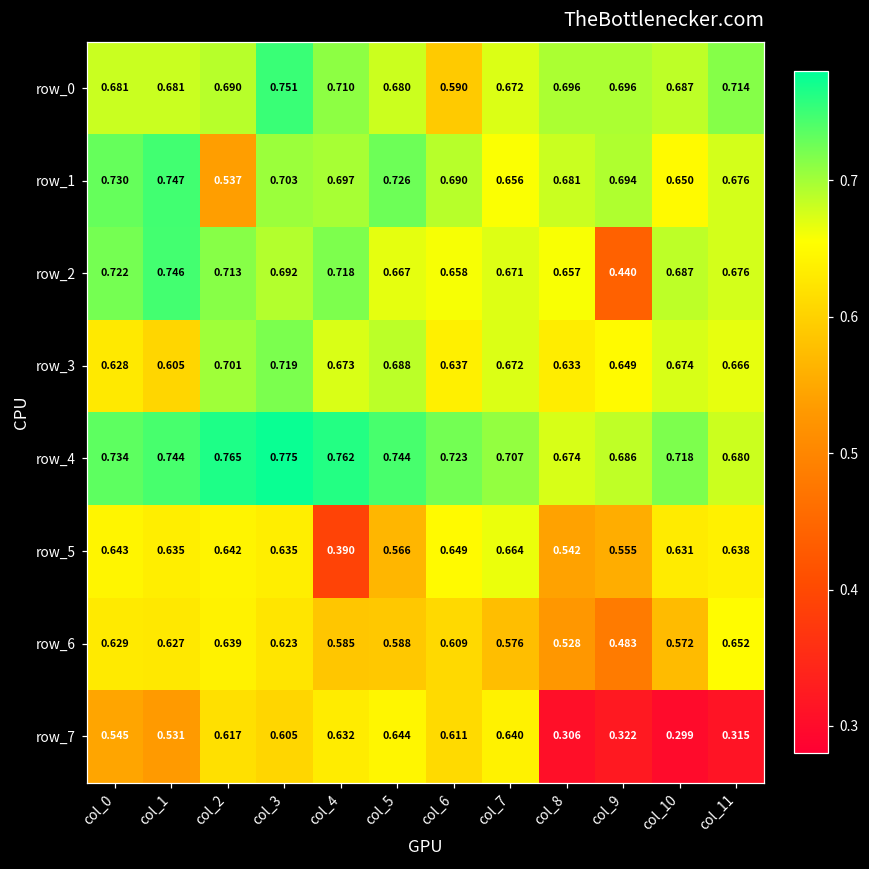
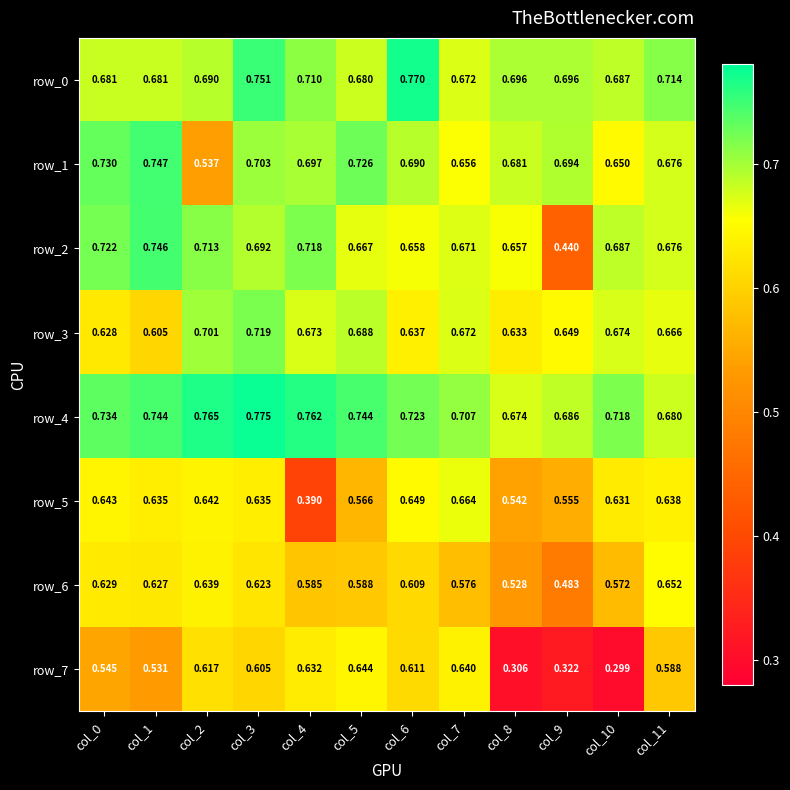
row_0, col_6: 0.590 -> 0.770
row_7, col_11: 0.315 -> 0.588
